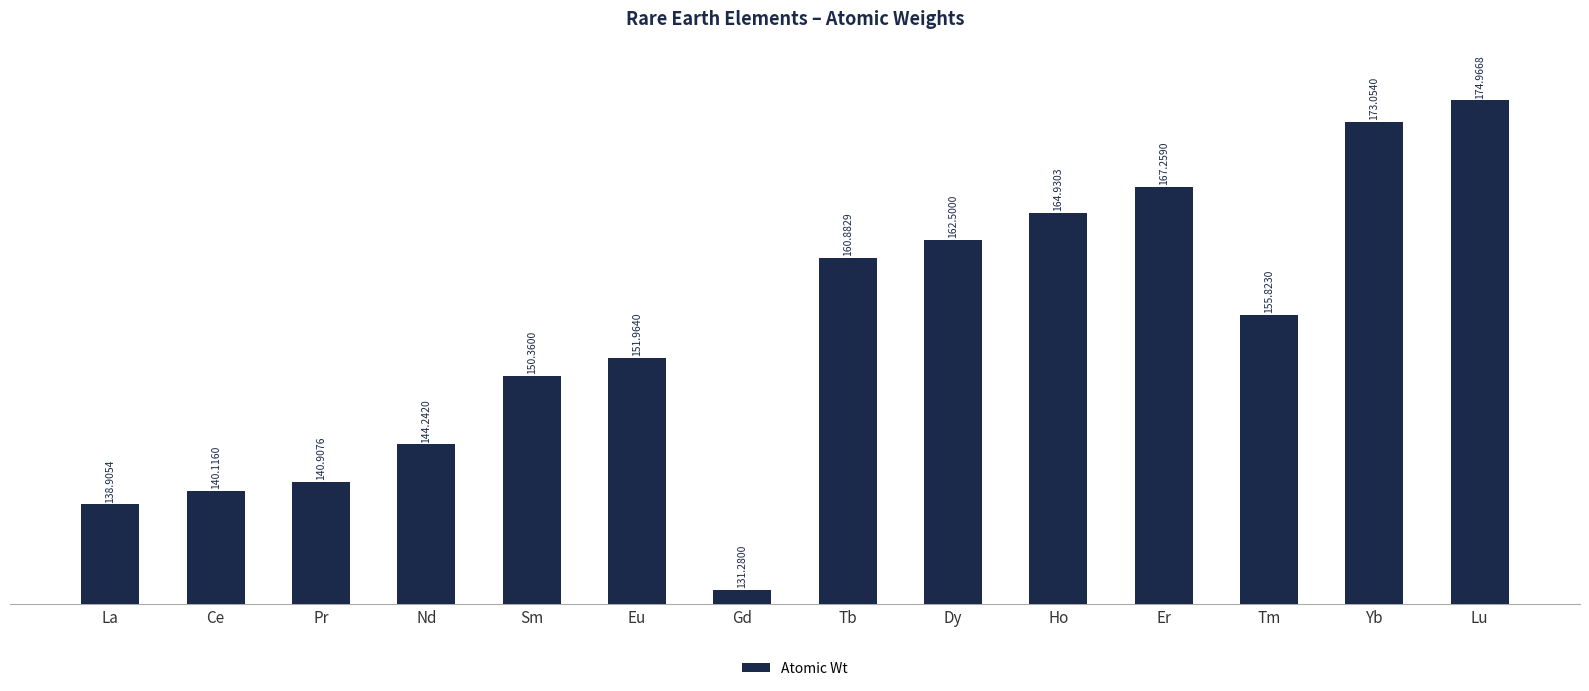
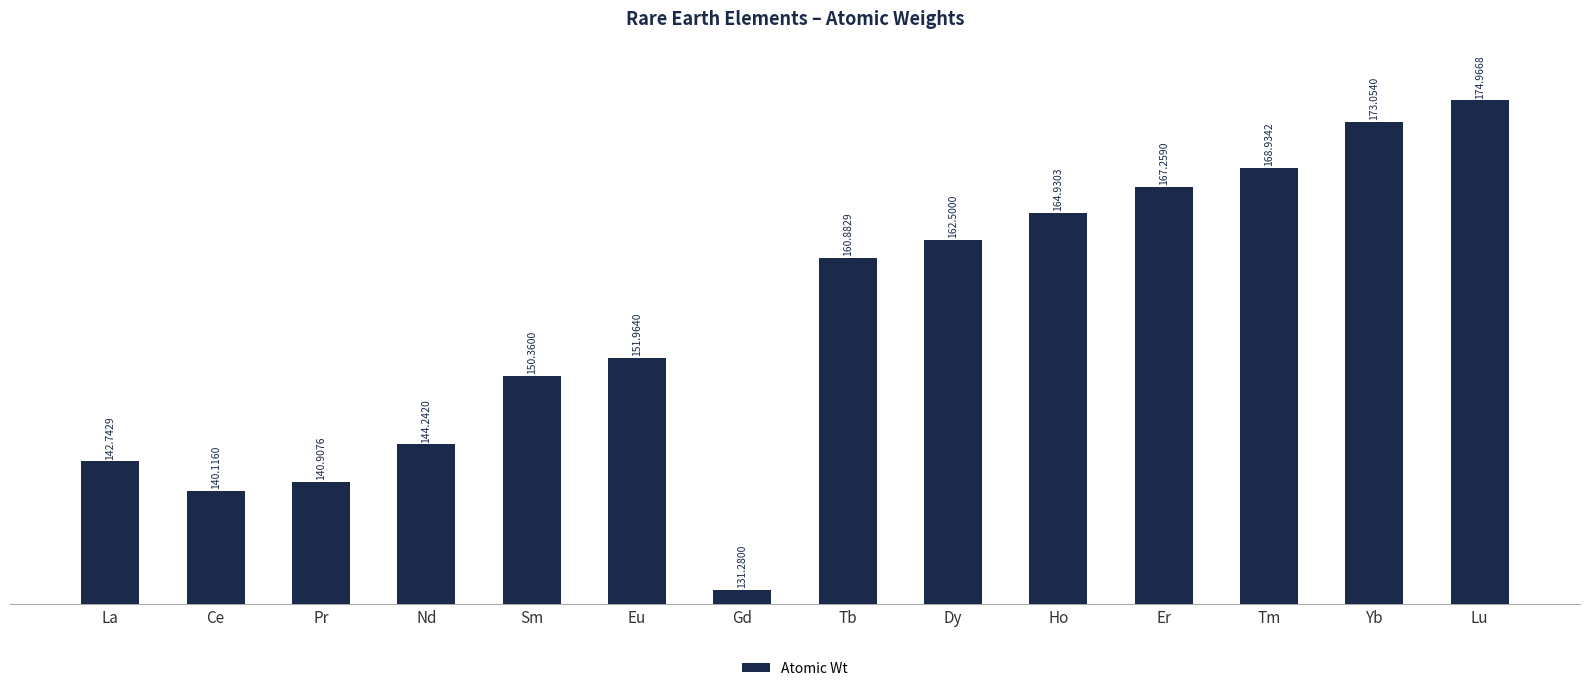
La: 138.9054 -> 142.7429
Tm: 155.8230 -> 168.9342
